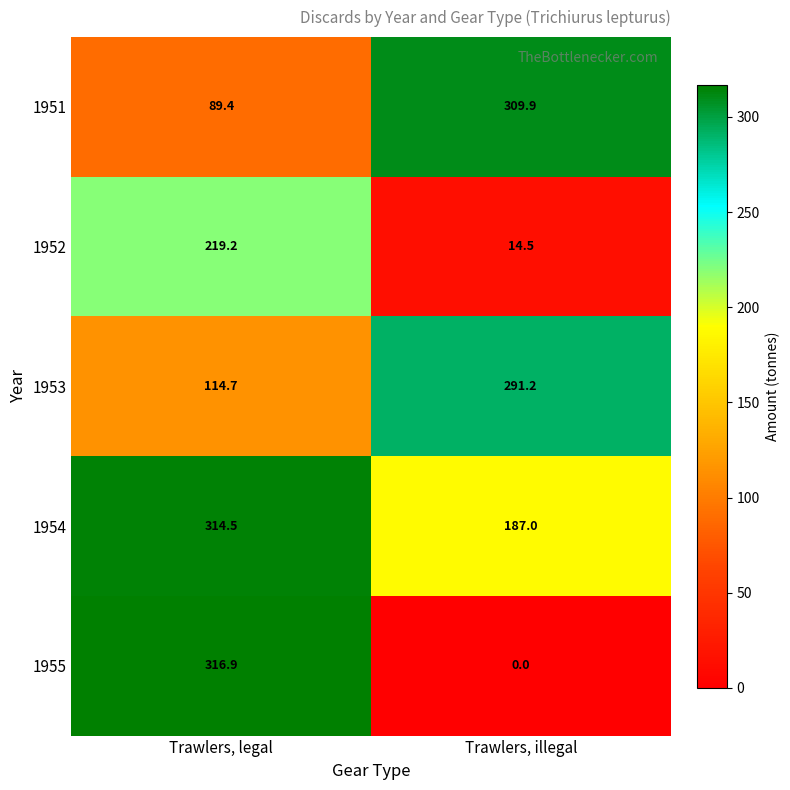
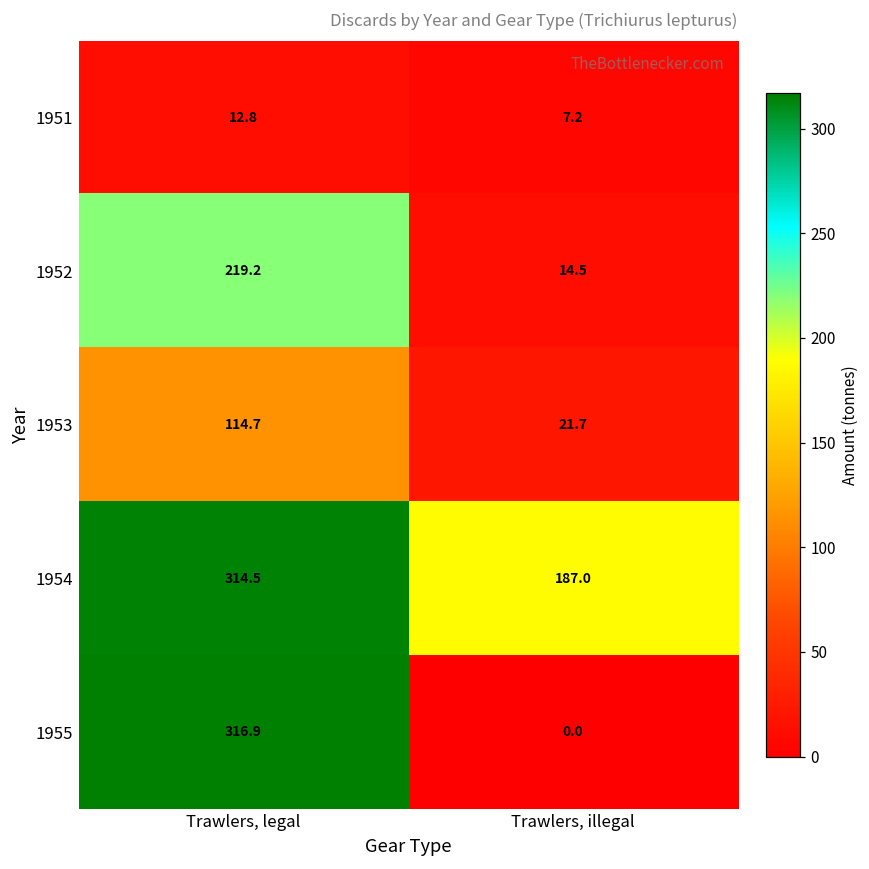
1951, Trawlers, legal: 89.4 -> 12.8
1951, Trawlers, illegal: 309.9 -> 7.2
1953, Trawlers, illegal: 291.2 -> 21.7
